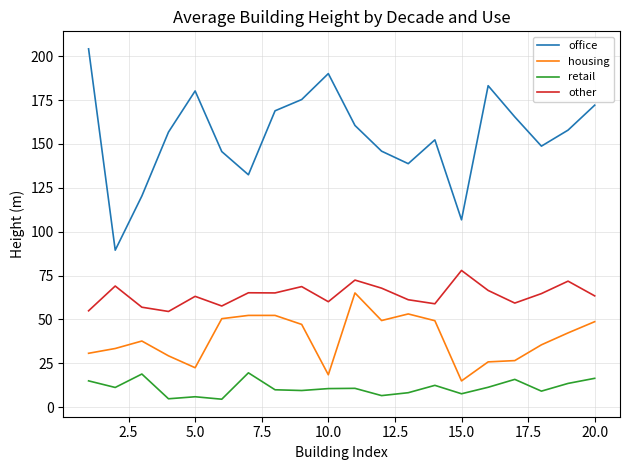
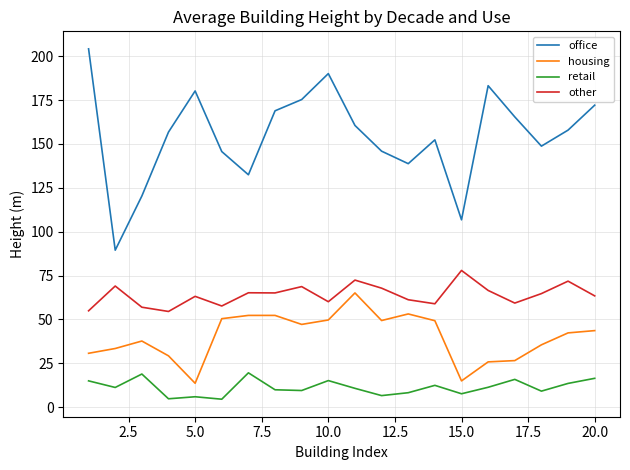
housing, 5.0: 22 -> 14
housing, 10.0: 18 -> 50
retail, 10.0: 11 -> 15
housing, 20.0: 49 -> 44
